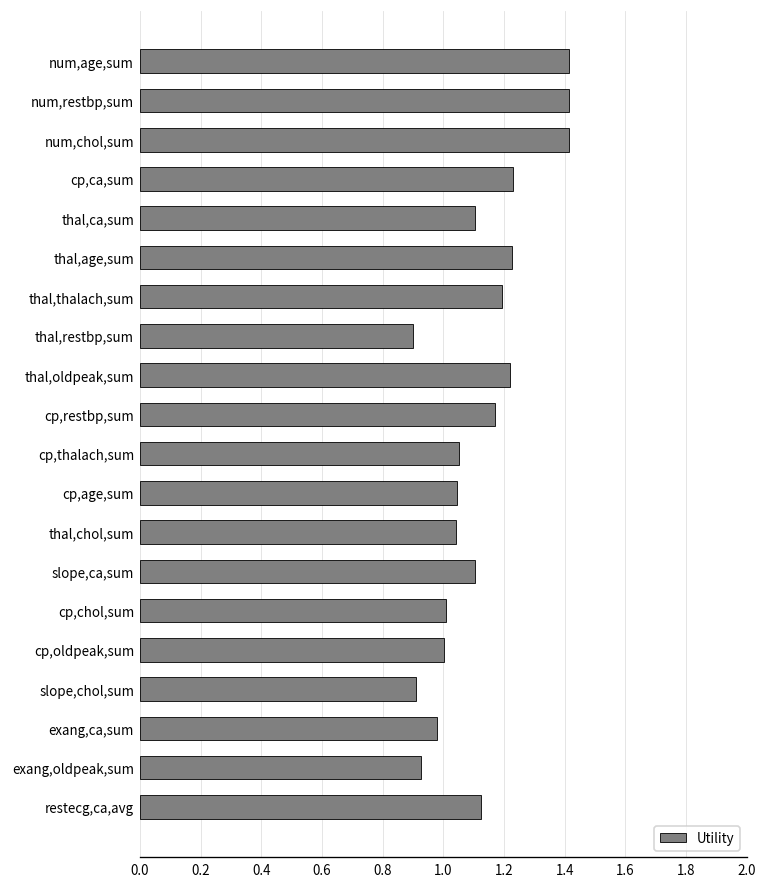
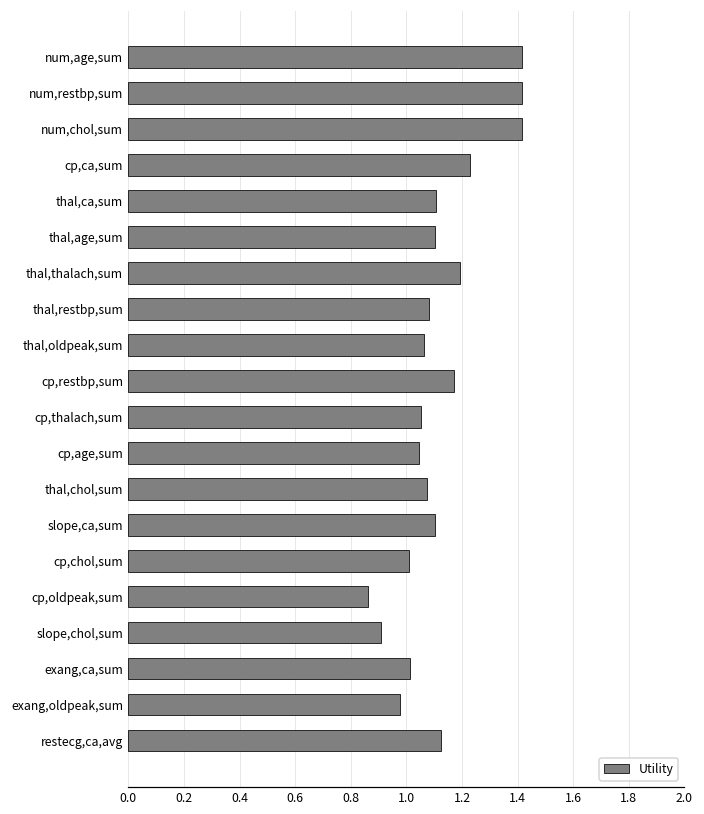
thal,age,sum: 1.23 -> 1.10
thal,restbp,sum: 0.90 -> 1.08
thal,oldpeak,sum: 1.22 -> 1.06
thal,chol,sum: 1.04 -> 1.08
cp,oldpeak,sum: 1.00 -> 0.86
exang,ca,sum: 0.98 -> 1.01
exang,oldpeak,sum: 0.93 -> 0.98
